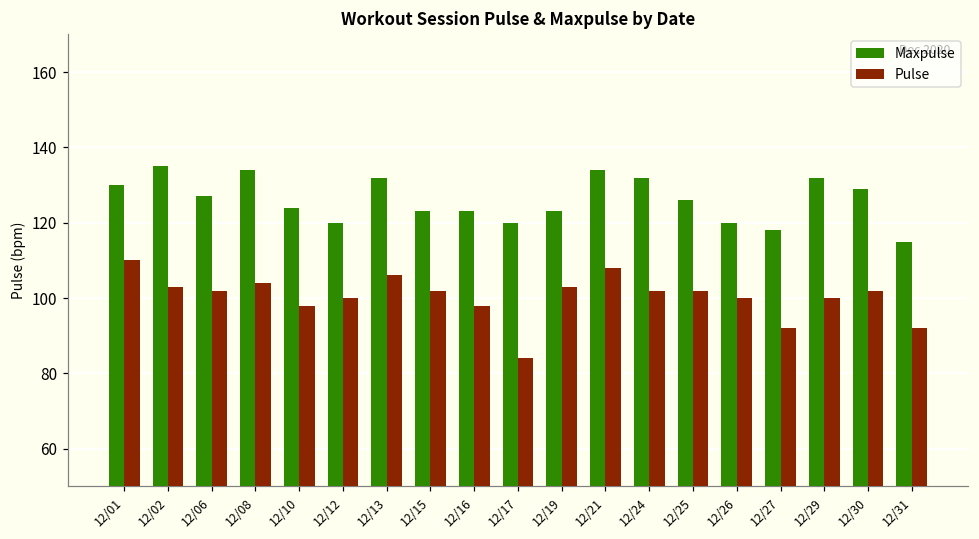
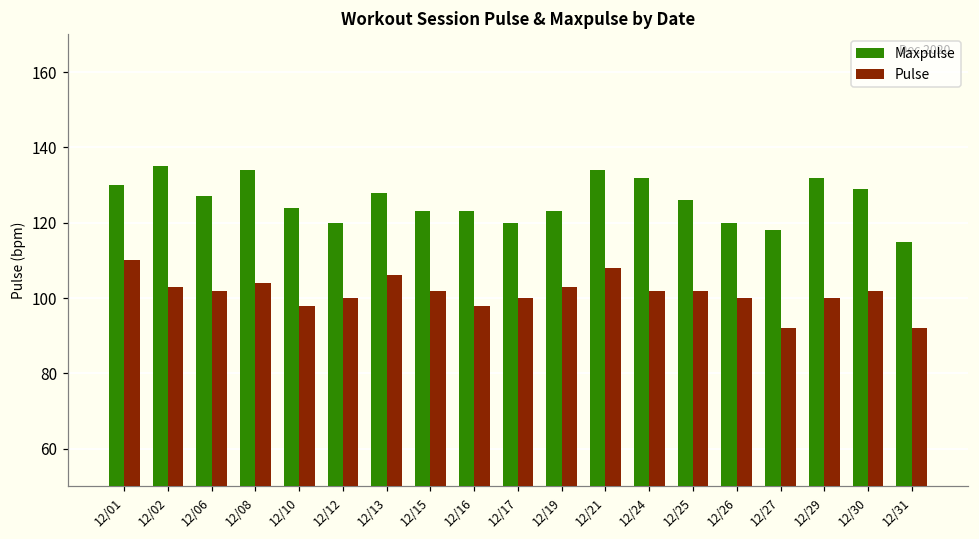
Maxpulse, 12/13: 132 -> 128
Pulse, 12/17: 84 -> 100
